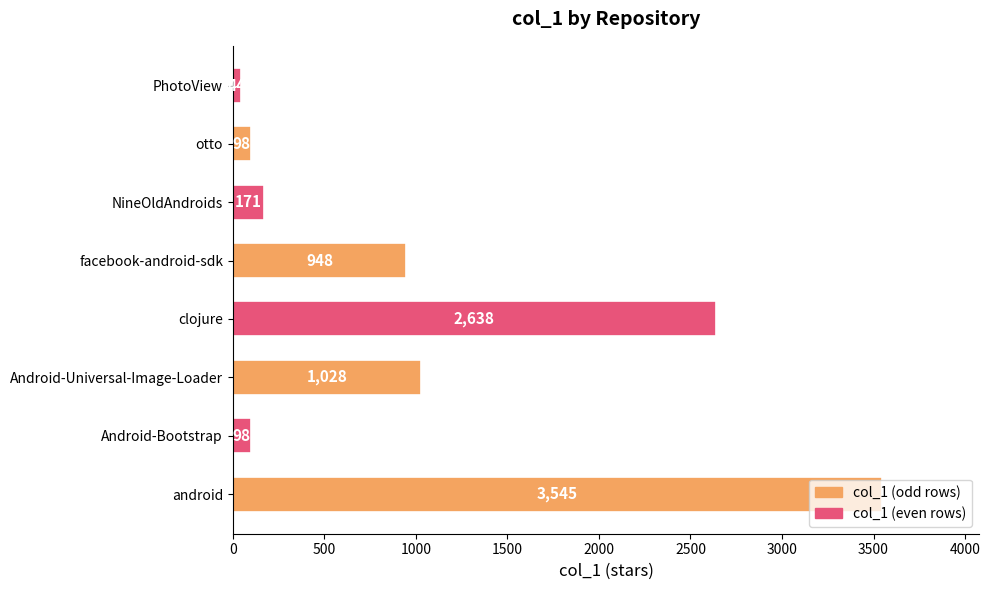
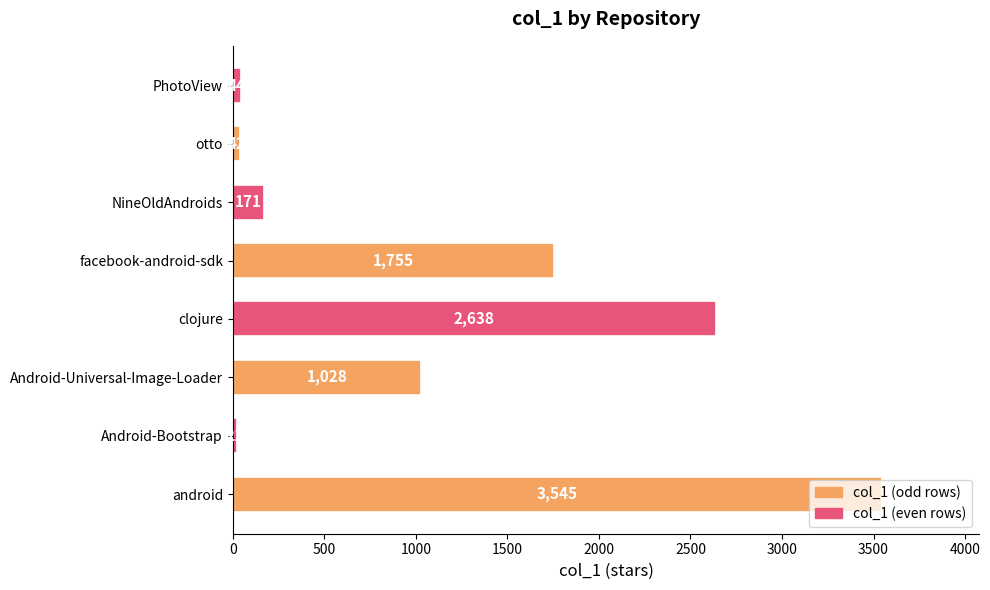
otto: 100 -> 40
facebook-android-sdk: 948 -> 1,755
Android-Bootstrap: 100 -> 20
